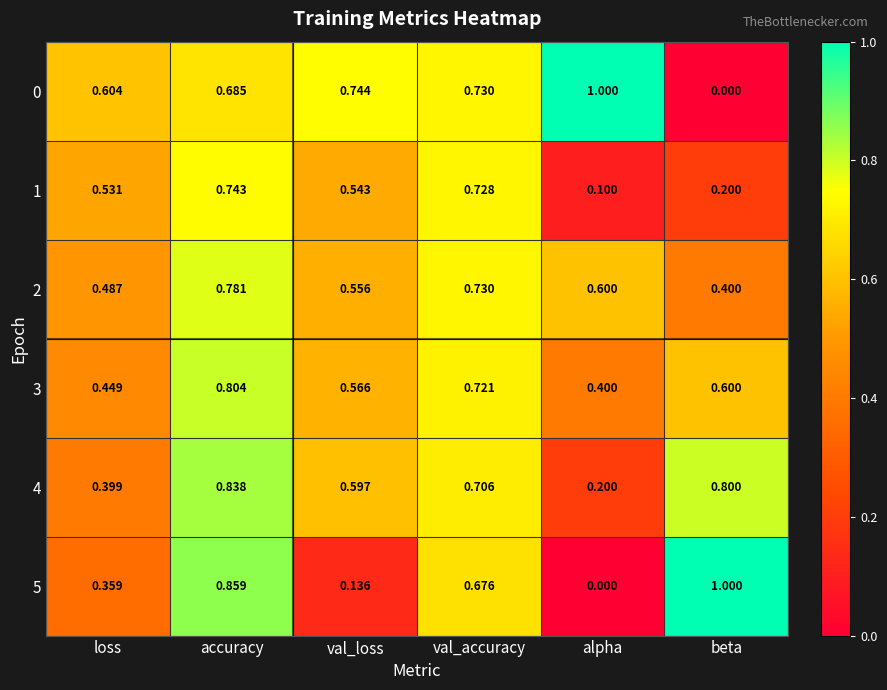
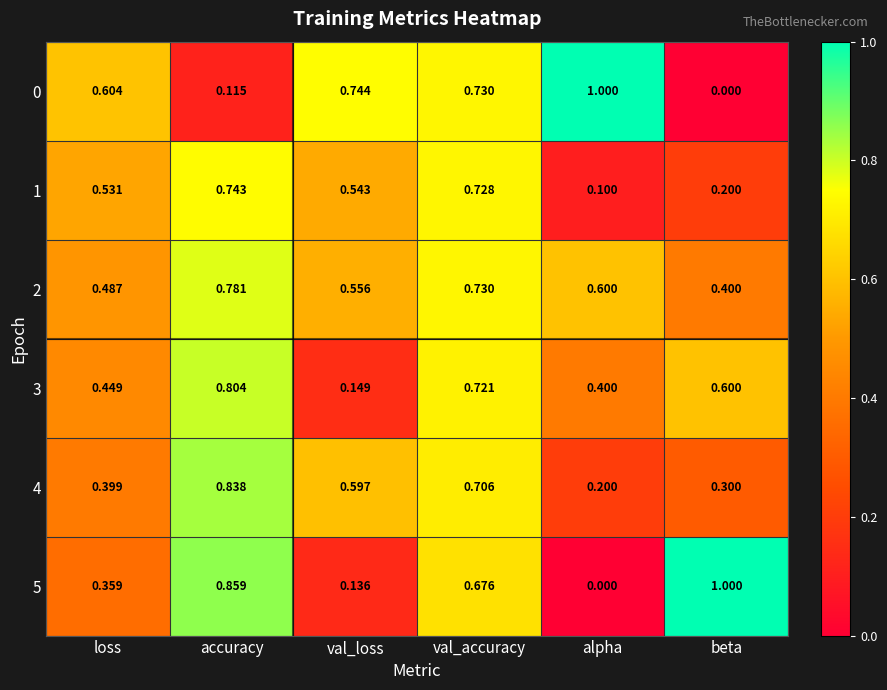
0, accuracy: 0.685 -> 0.115
3, val_loss: 0.566 -> 0.149
4, beta: 0.800 -> 0.300
